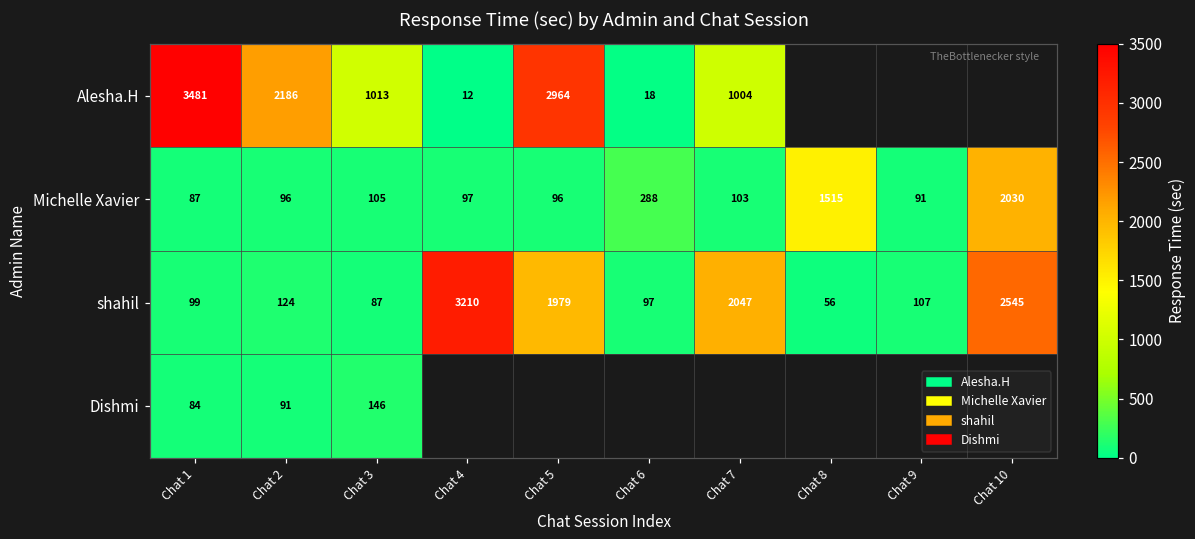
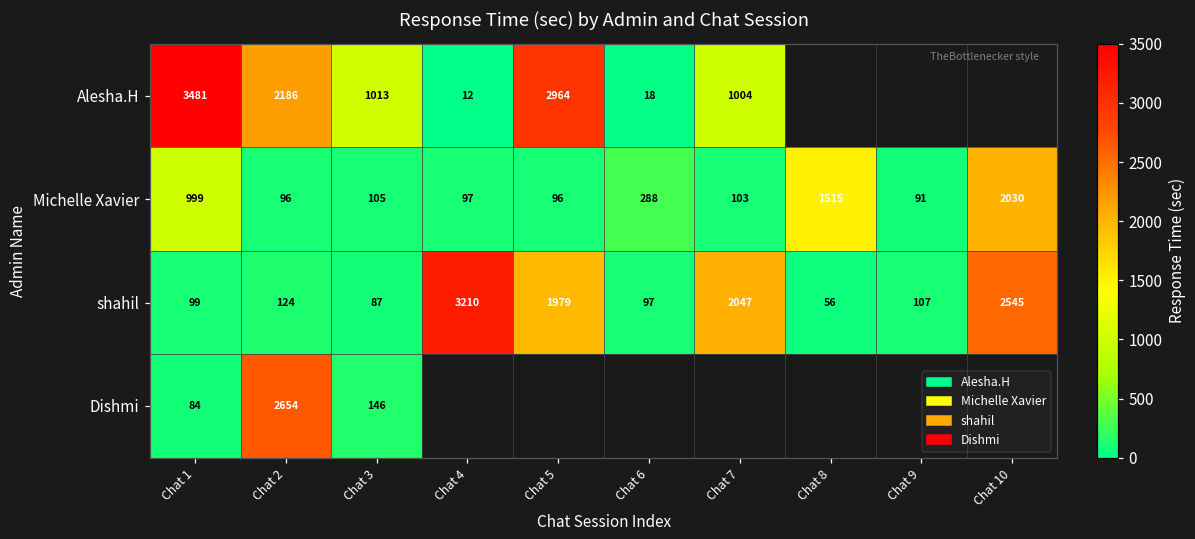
Michelle Xavier, Chat 1: 87 -> 999
Dishmi, Chat 2: 91 -> 2654
